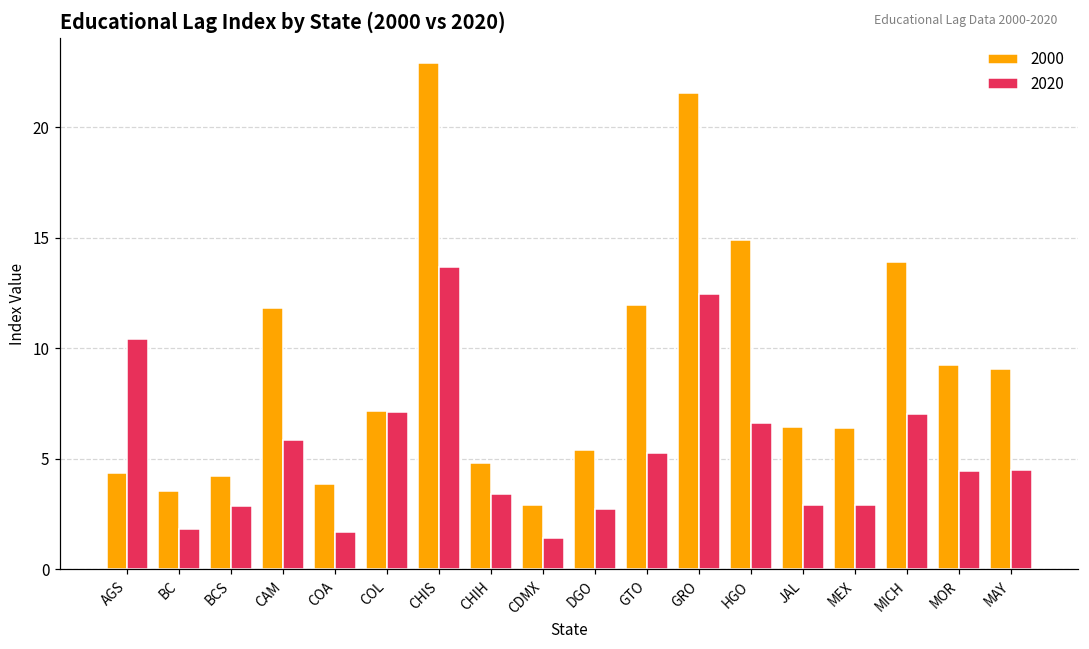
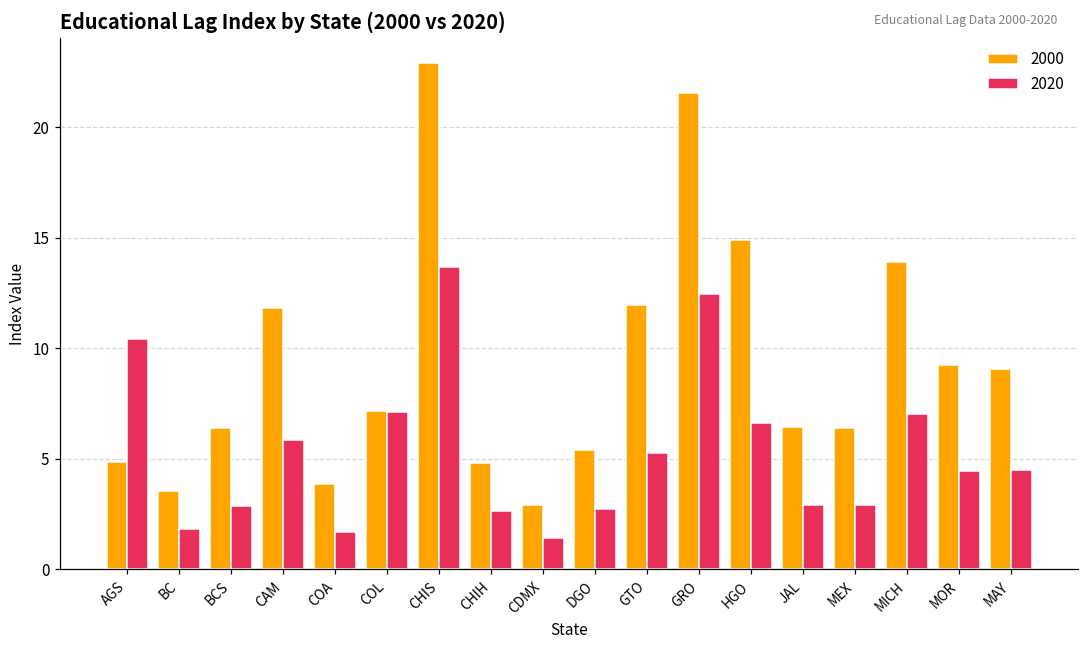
2000, AGS: 4.4 -> 4.8
2000, BCS: 4.2 -> 6.4
2020, CHIH: 3.4 -> 2.6
